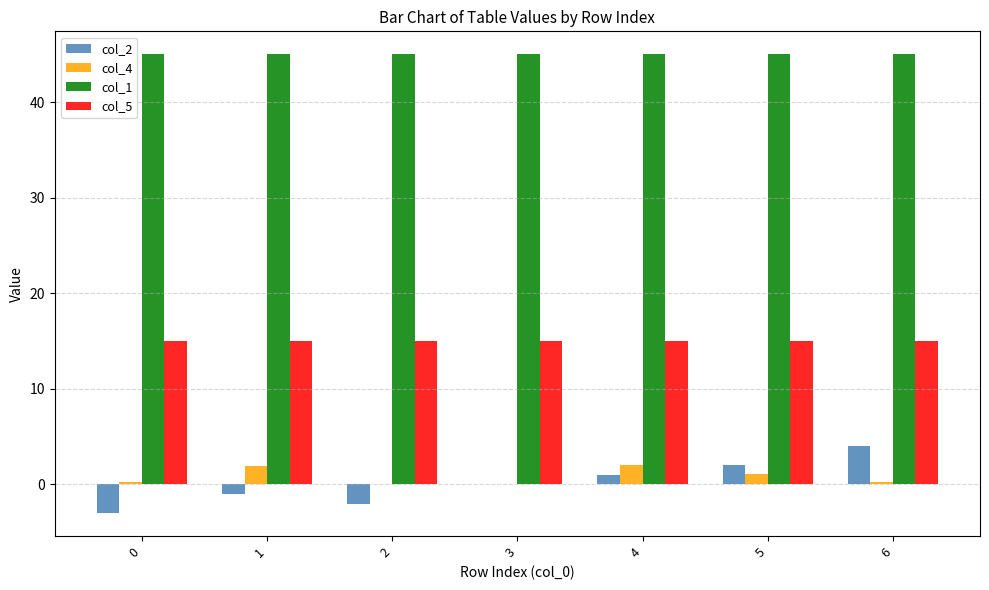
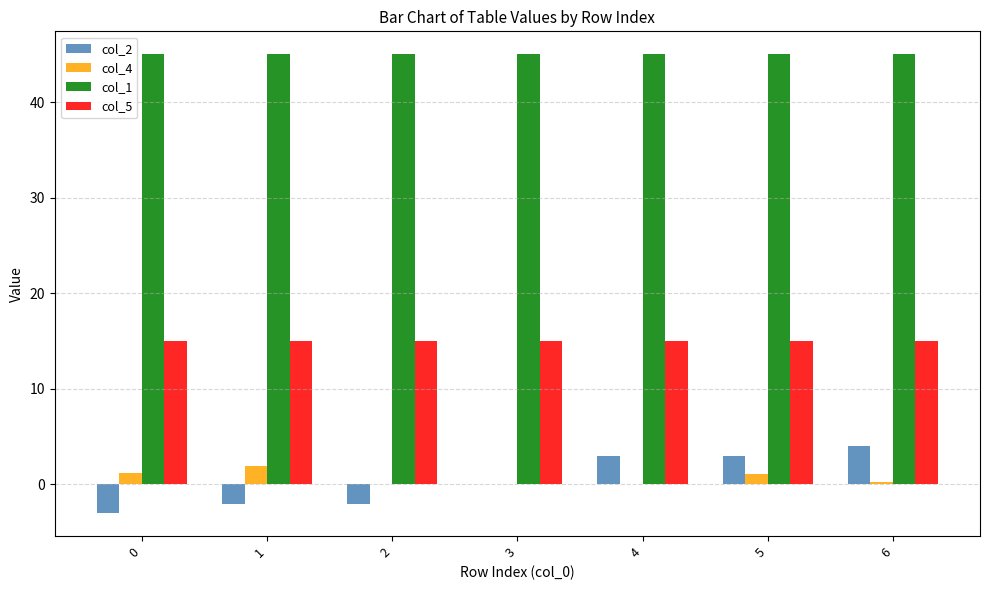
col_4, 0: 0 -> 1
col_2, 1: -1 -> -2
col_2, 4: 1 -> 3
col_4, 4: 2 -> 0
col_2, 5: 2 -> 3
